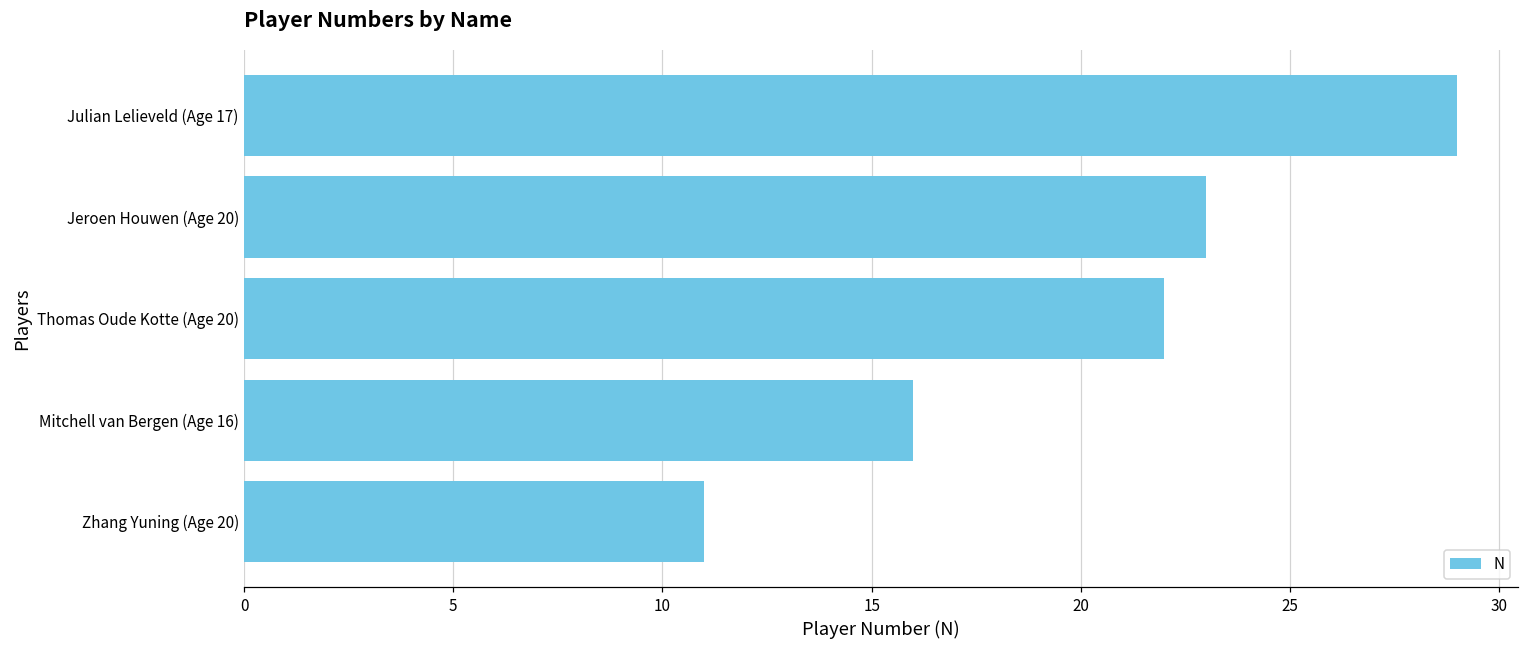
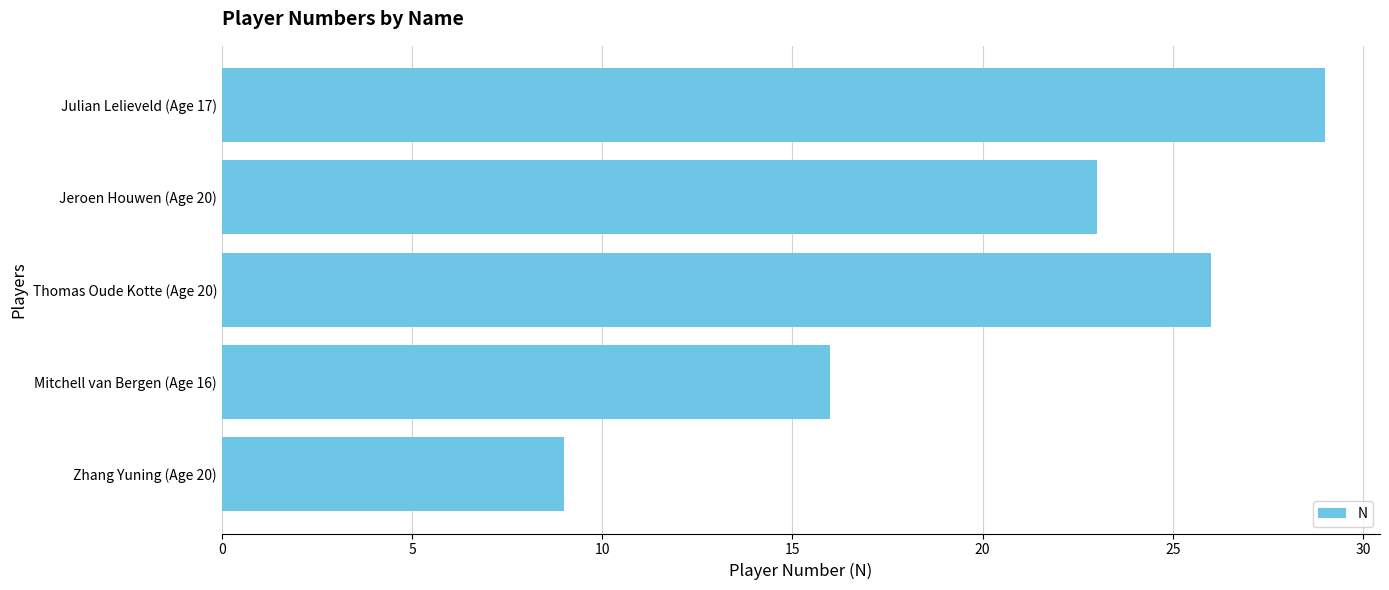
Thomas Oude Kotte (Age 20): 22 -> 26
Zhang Yuning (Age 20): 11 -> 9
